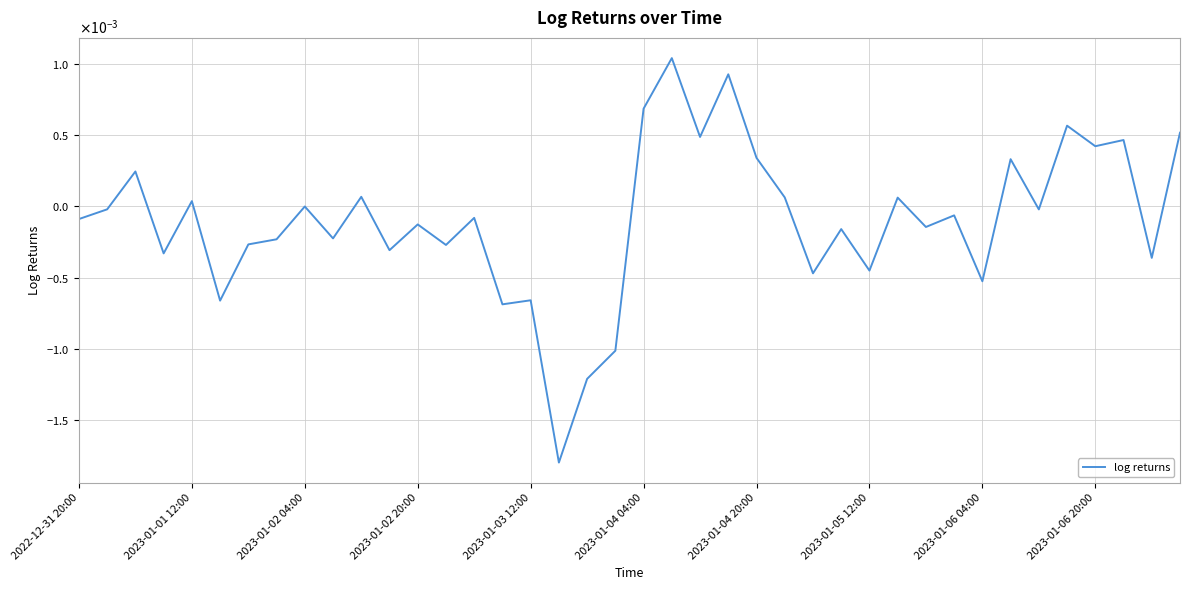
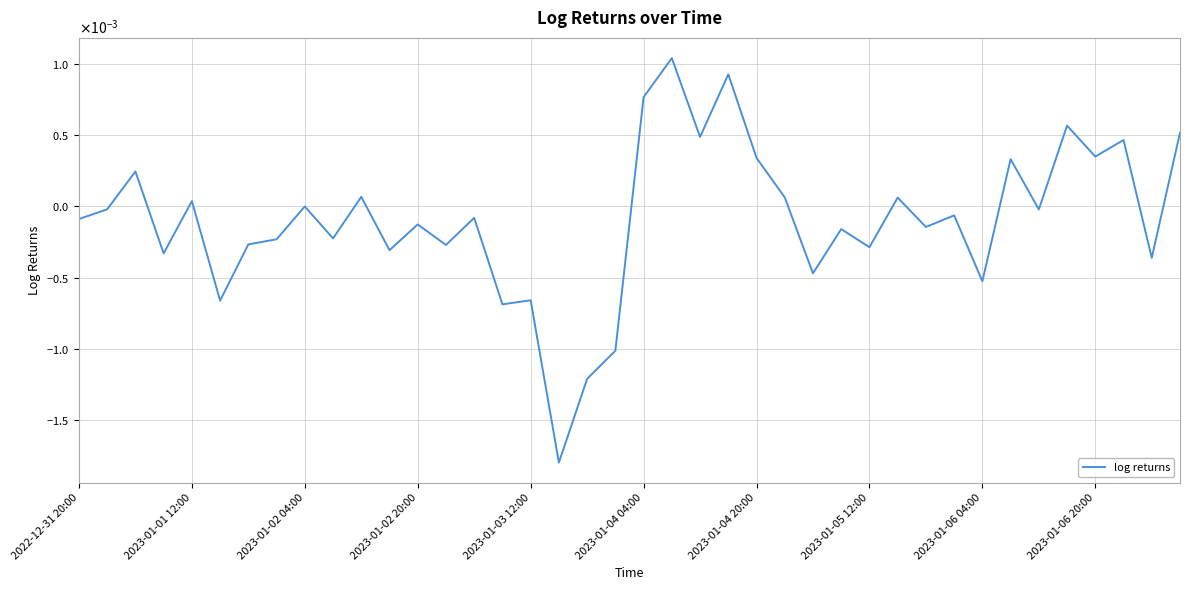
2023-01-04 04:00: 0.00069 -> 0.00077
2023-01-05 12:00: -0.00045 -> -0.00029
2023-01-06 20:00: 0.00042 -> 0.00035
